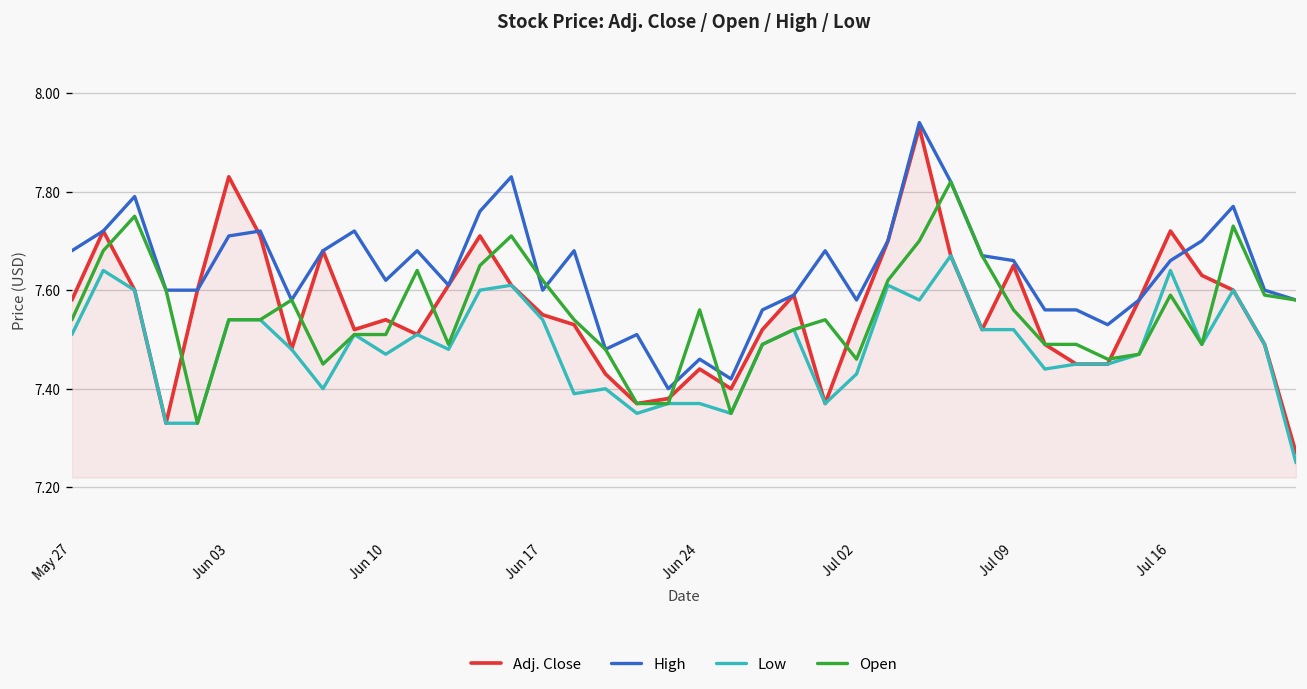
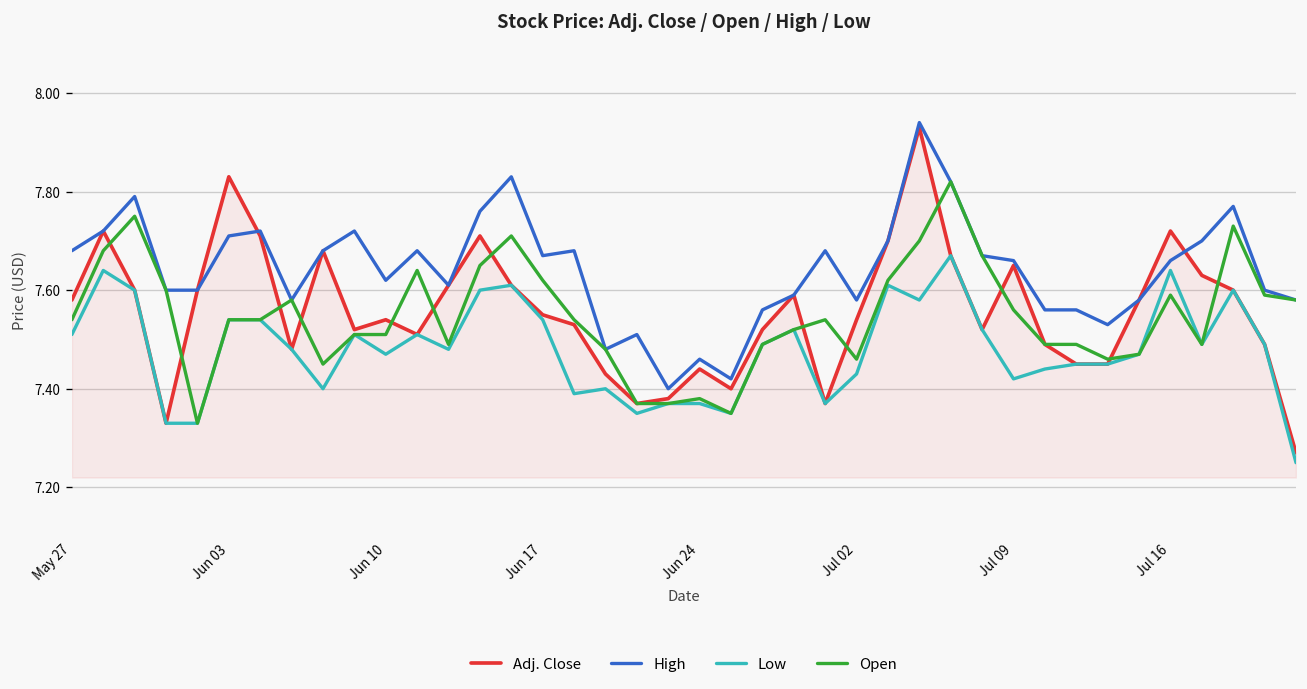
High, Jun 17: 7.60 -> 7.67
Open, Jun 24: 7.56 -> 7.38
Low, Jul 09: 7.52 -> 7.42
